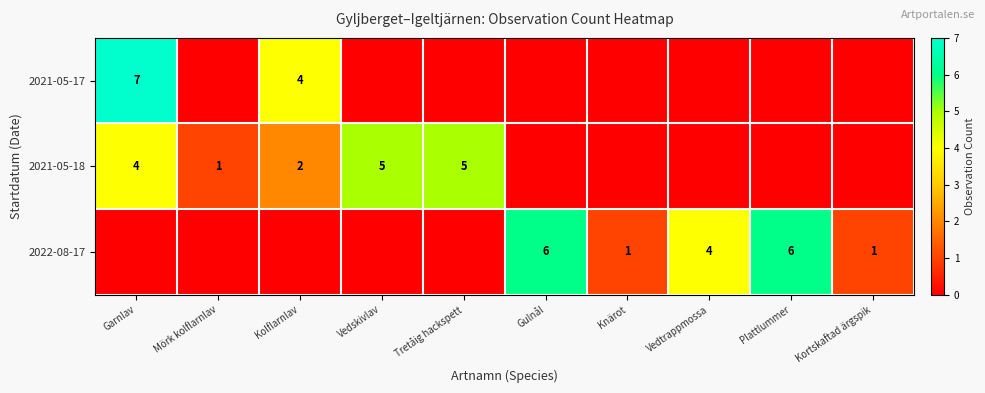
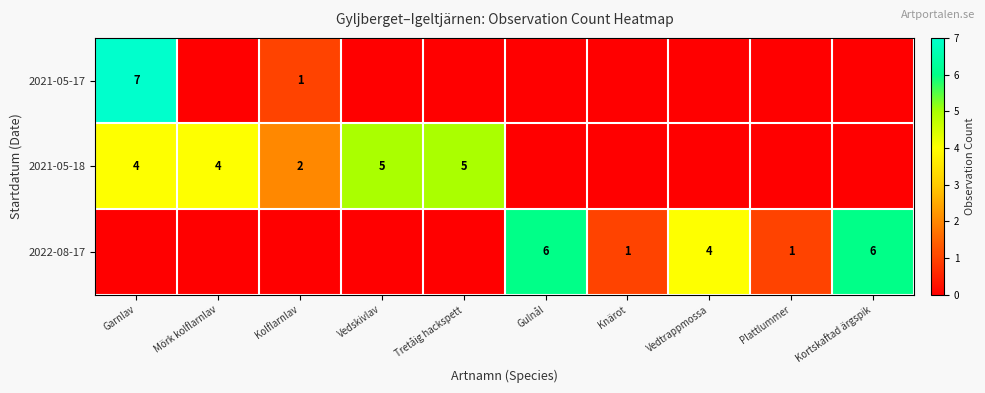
2021-05-17, Kolflarnlav: 4 -> 1
2021-05-18, Mörk kolflarnlav: 1 -> 4
2022-08-17, Plattlummer: 6 -> 1
2022-08-17, Kortskaftad ärgspik: 1 -> 6
